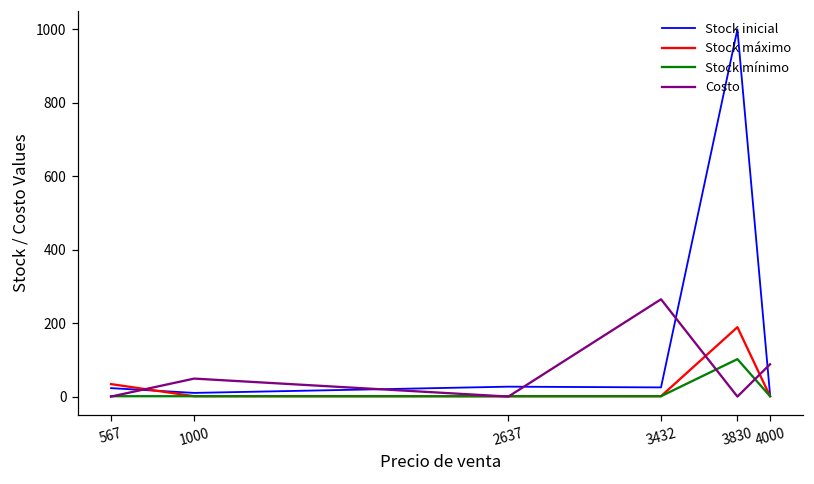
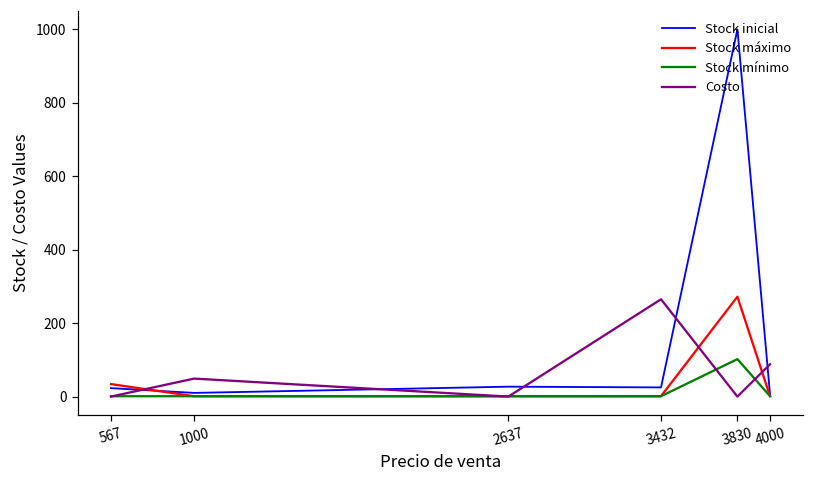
Stock máximo, 3830: 190 -> 270
